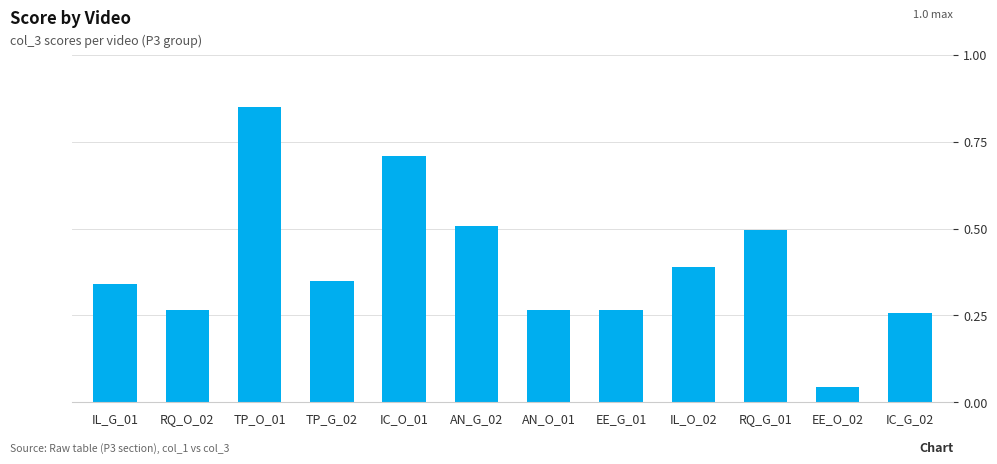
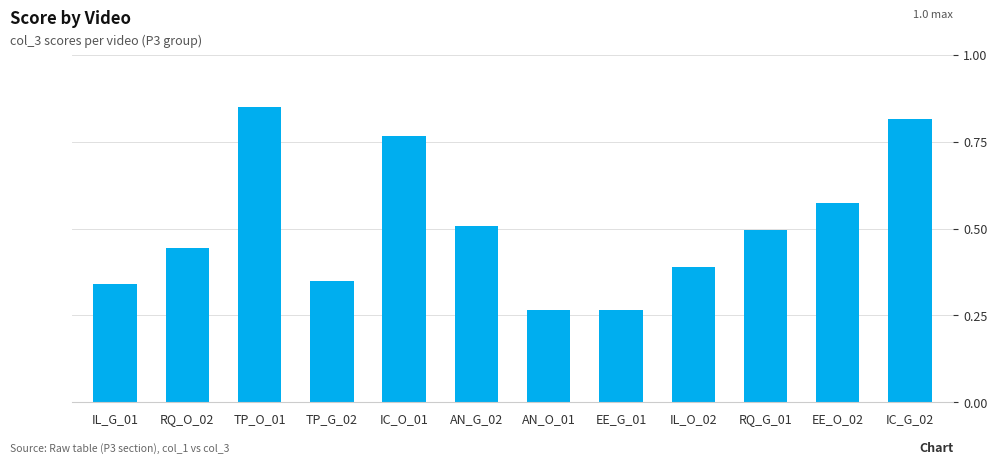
RQ_O_02: 0.26 -> 0.44
IC_O_01: 0.71 -> 0.77
EE_O_02: 0.05 -> 0.57
IC_G_02: 0.26 -> 0.82
